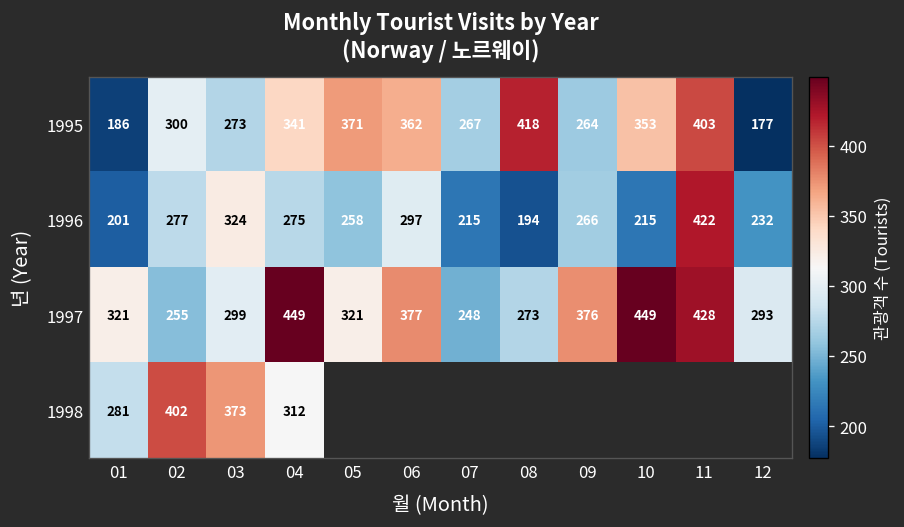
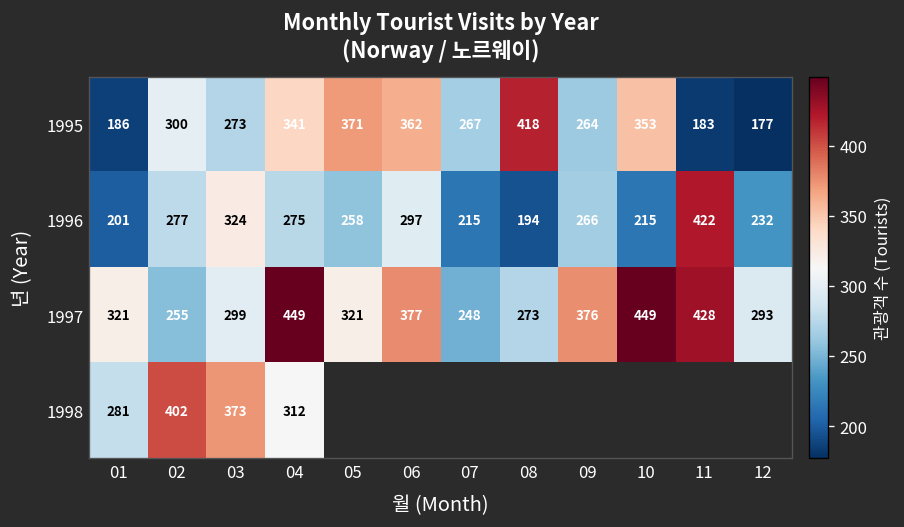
1995, 11: 403 -> 183
